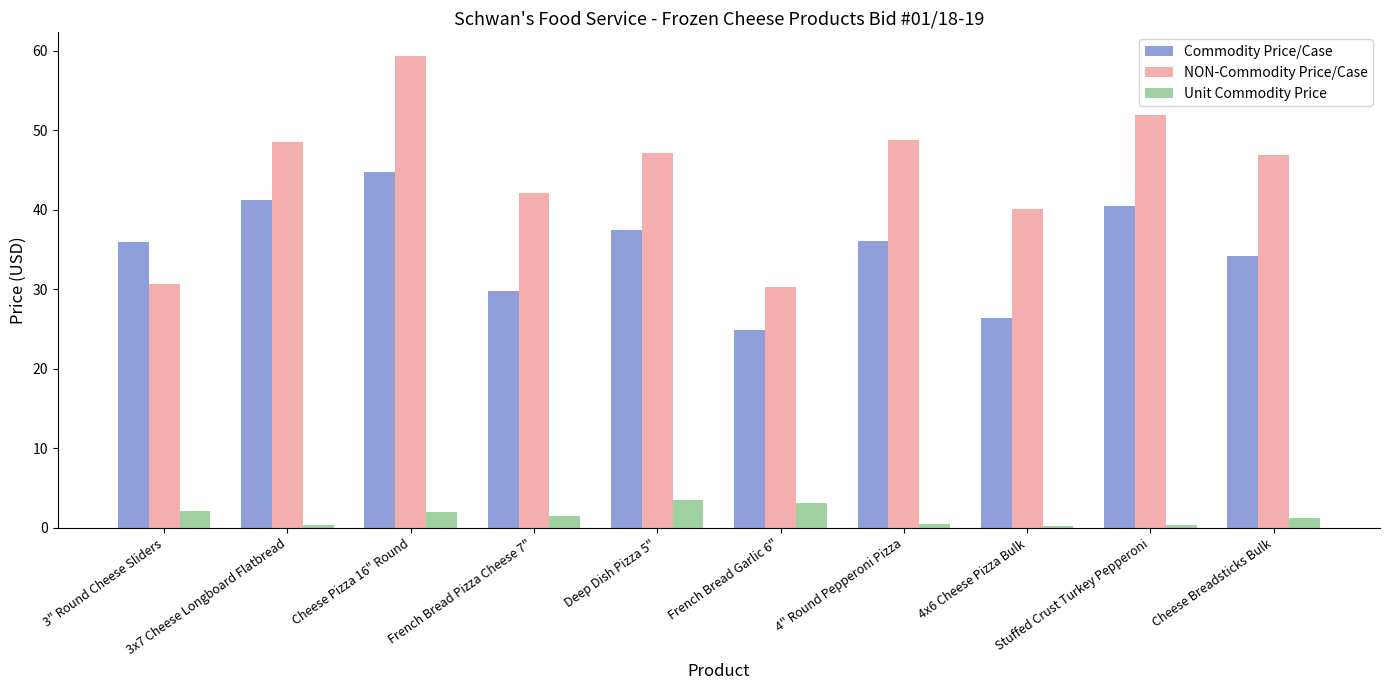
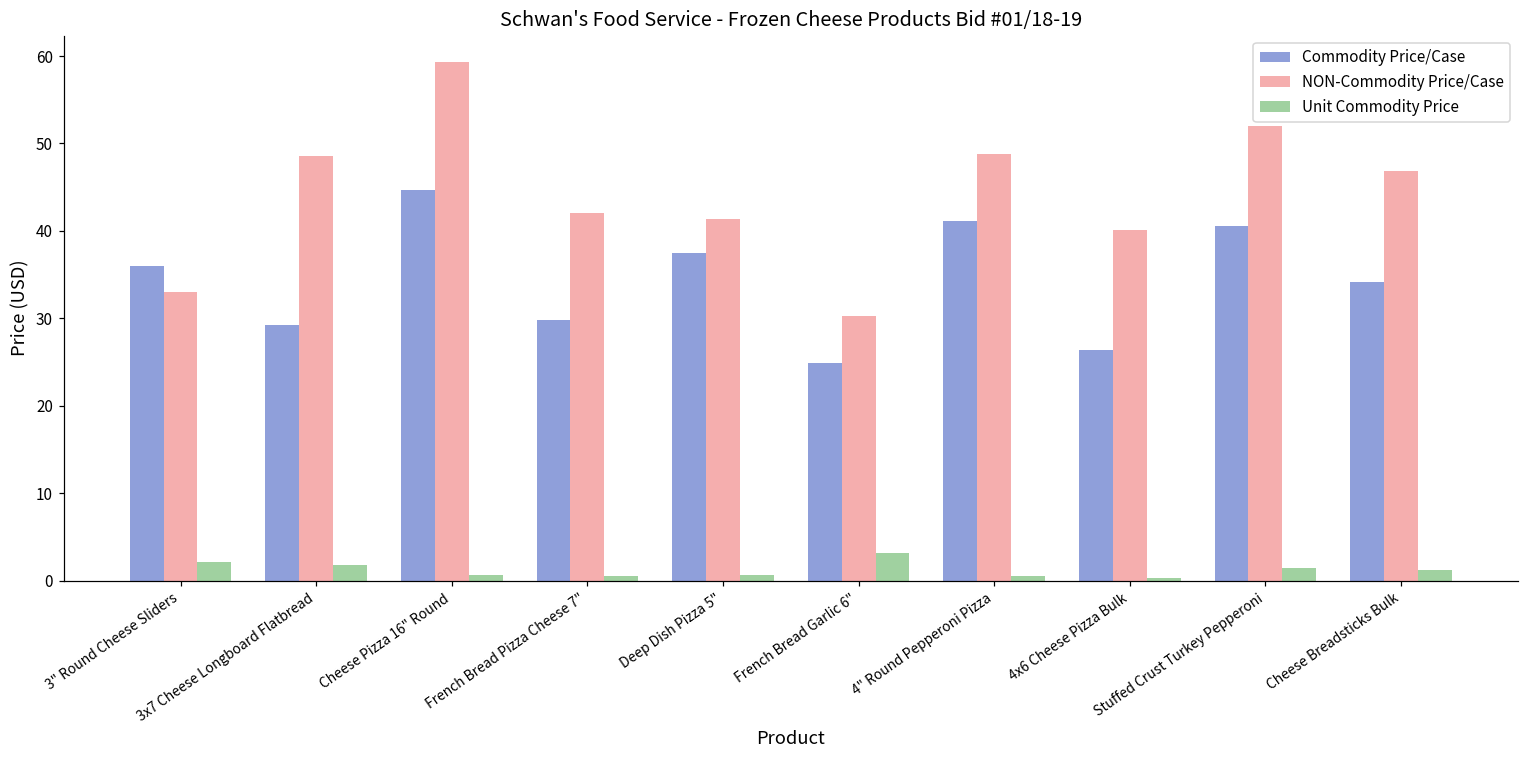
NON-Commodity Price/Case, 3" Round Cheese Sliders: 31 -> 33
Commodity Price/Case, 3x7 Cheese Longboard Flatbread: 41 -> 29
Unit Commodity Price, 3x7 Cheese Longboard Flatbread: 0 -> 2
Unit Commodity Price, Cheese Pizza 16" Round: 2 -> 1
Unit Commodity Price, French Bread Pizza Cheese 7": 2 -> 0
NON-Commodity Price/Case, Deep Dish Pizza 5": 47 -> 41
Unit Commodity Price, Deep Dish Pizza 5": 4 -> 1
Commodity Price/Case, 4" Round Pepperoni Pizza: 36 -> 41
Unit Commodity Price, Stuffed Crust Turkey Pepperoni: 0 -> 1
